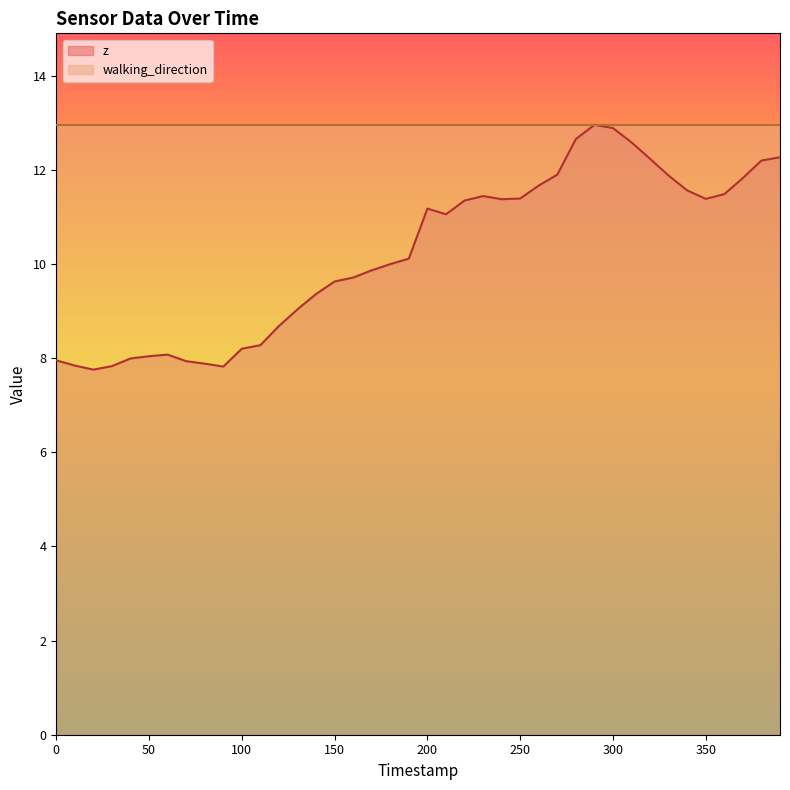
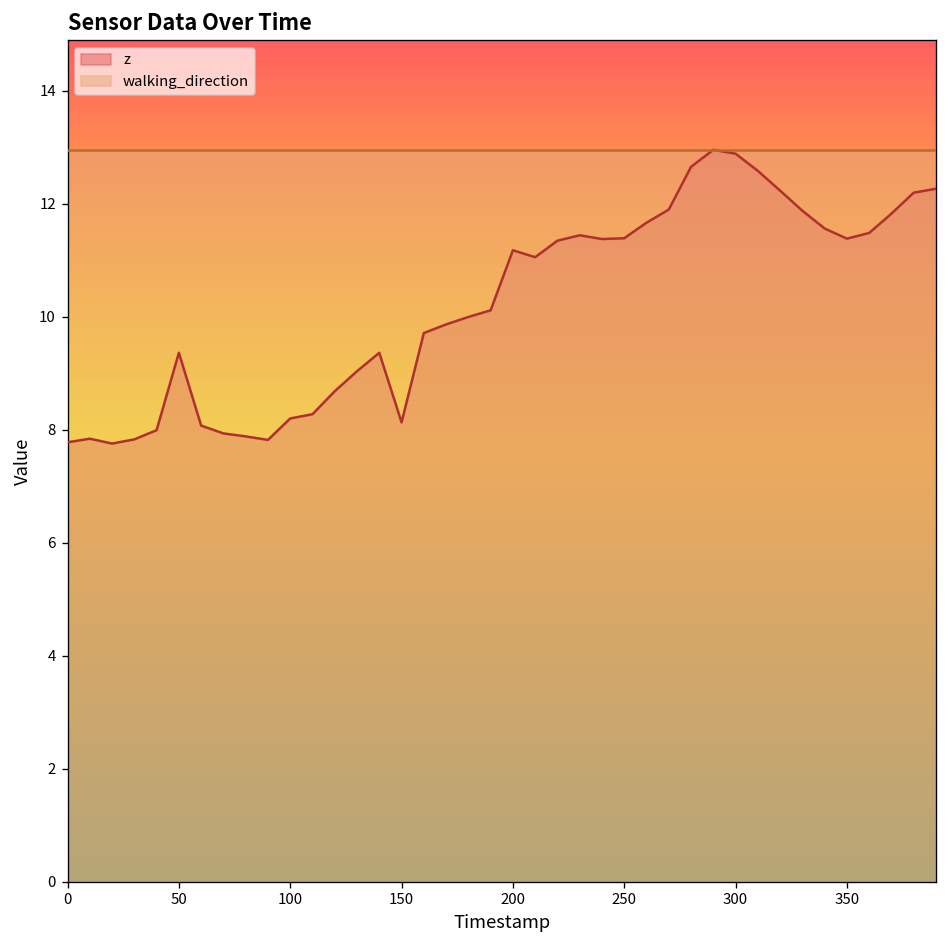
z, 0: 8.0 -> 7.8
z, 50: 8.0 -> 9.4
z, 150: 9.6 -> 8.1
